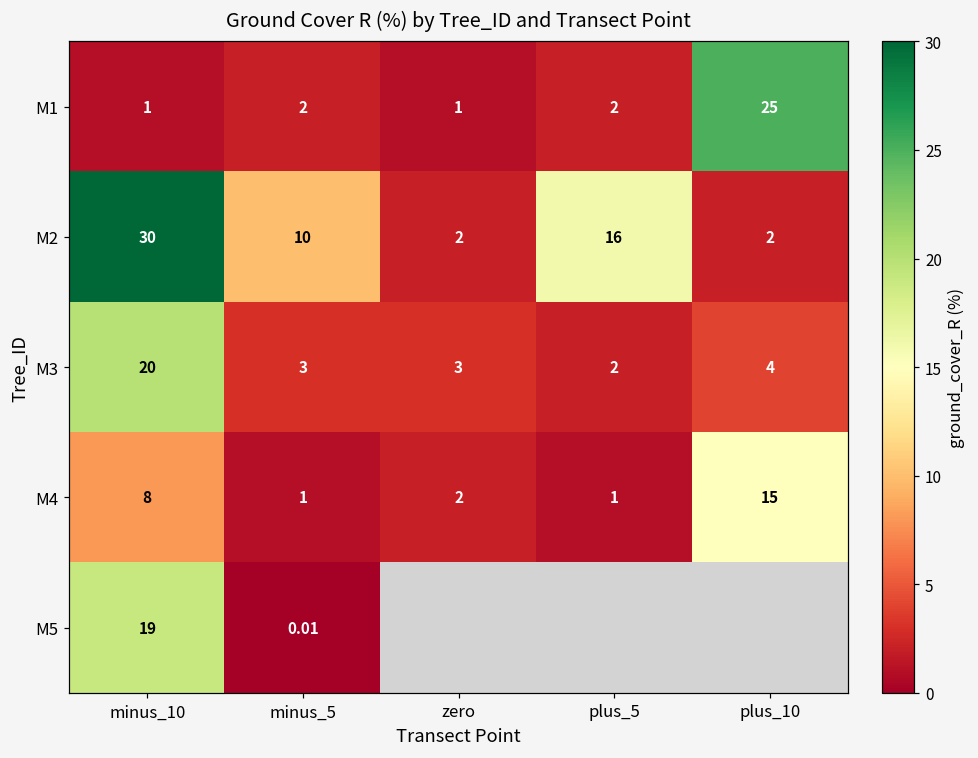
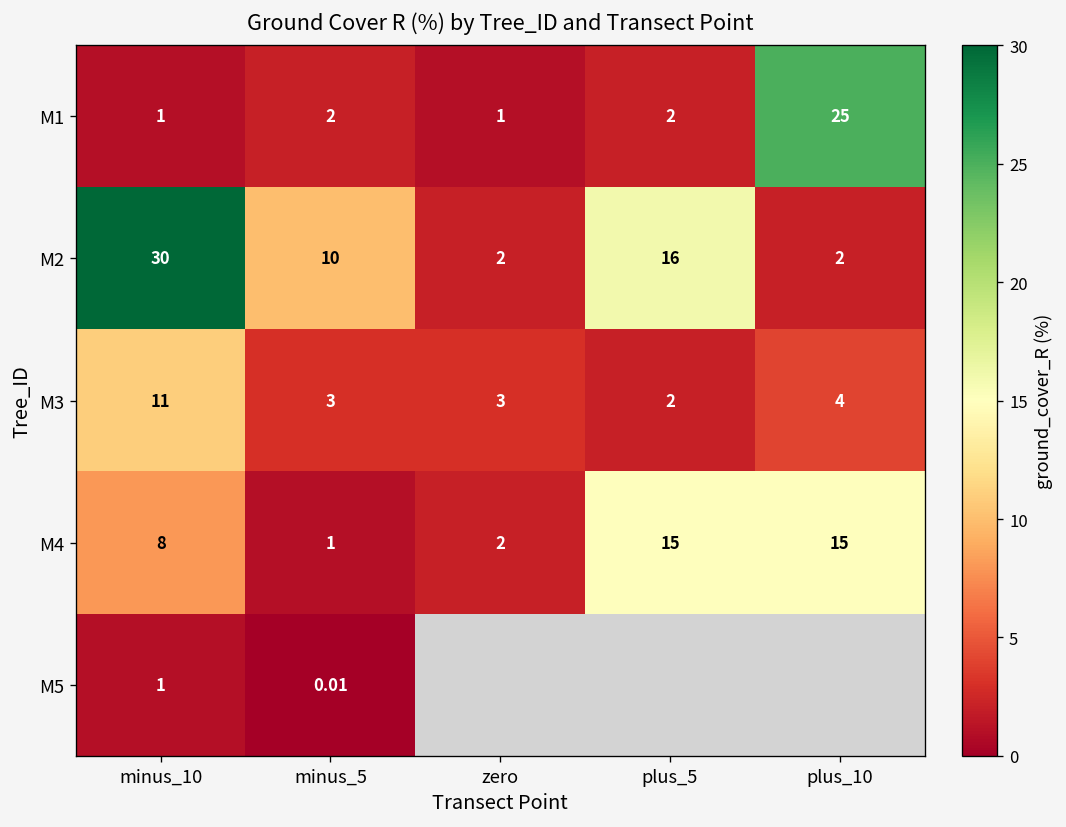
M3, minus_10: 20 -> 11
M4, plus_5: 1 -> 15
M5, minus_10: 19 -> 1
